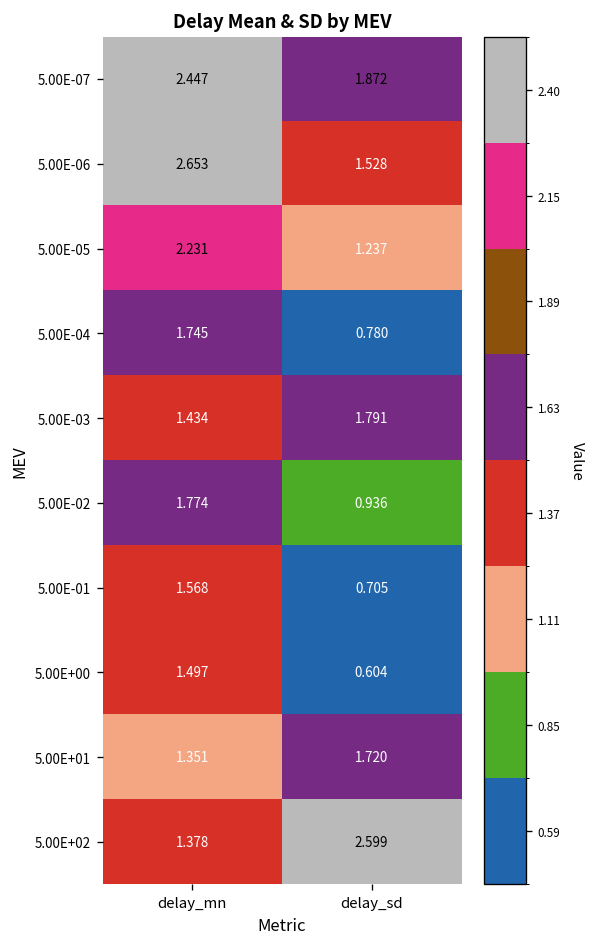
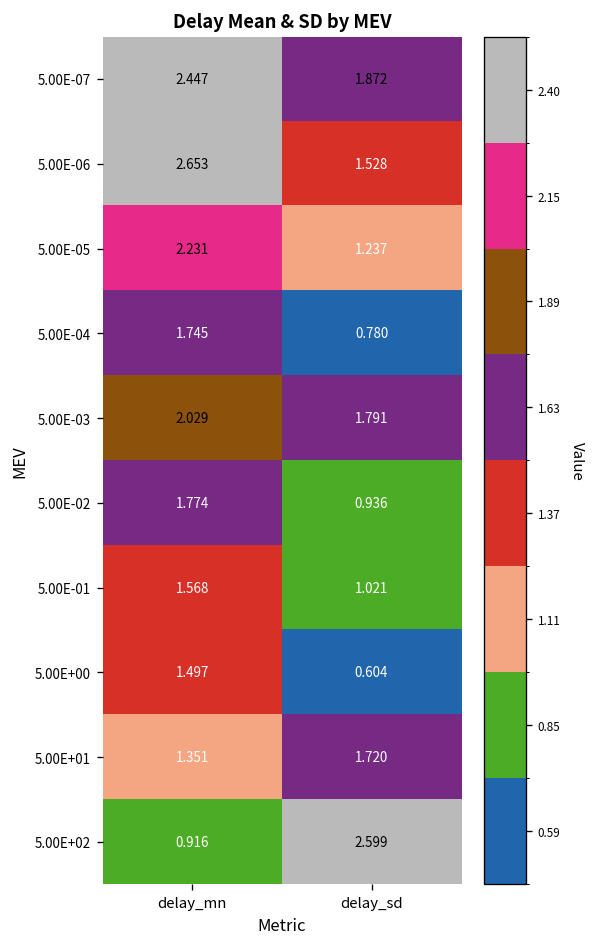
5.00E-03, delay_mn: 1.434 -> 2.029
5.00E-01, delay_sd: 0.705 -> 1.021
5.00E+02, delay_mn: 1.378 -> 0.916
